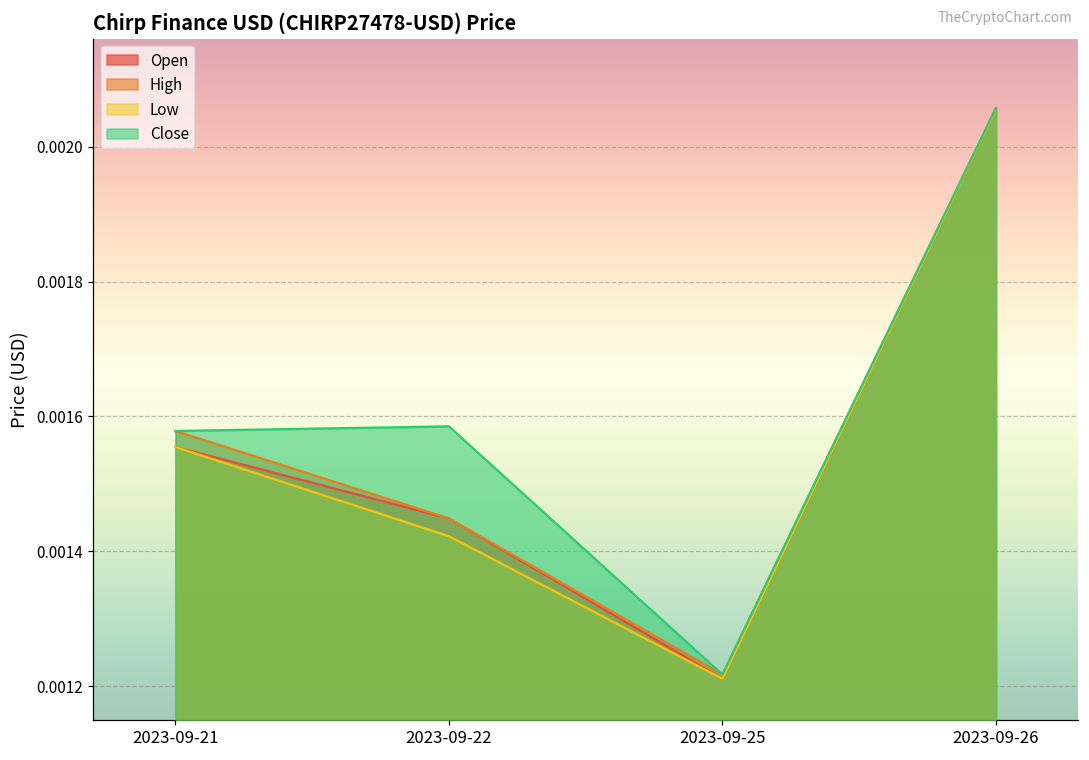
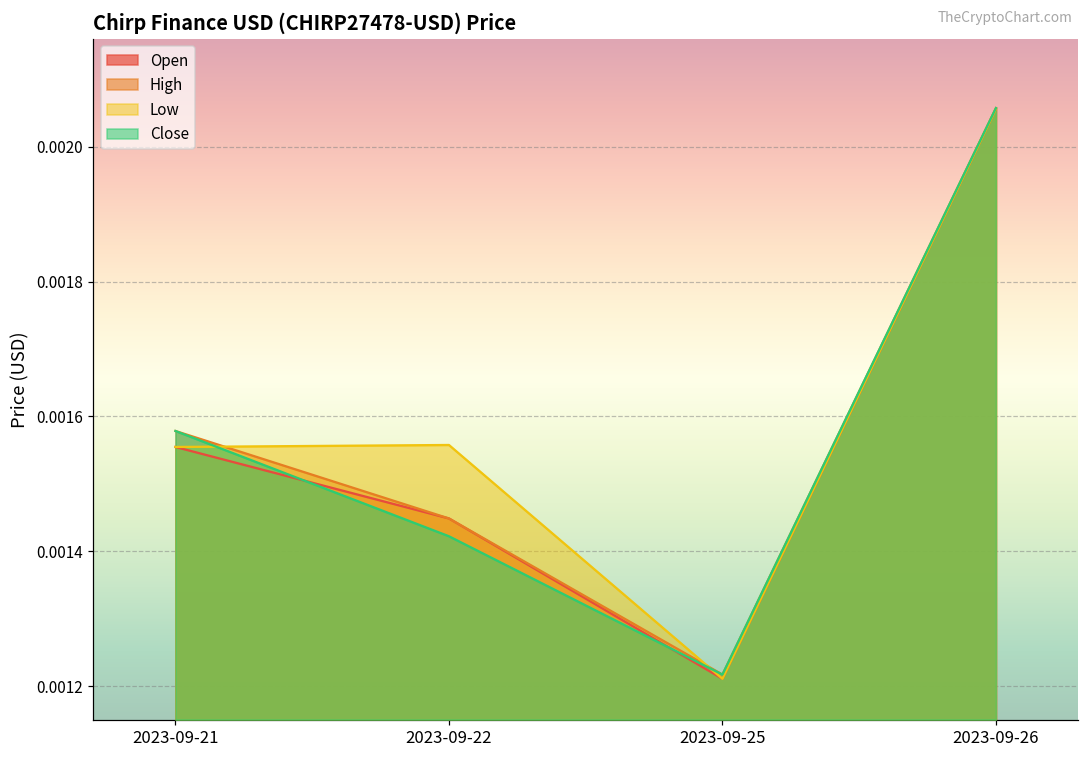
Low, 2023-09-22: 0.00142 -> 0.00156
Close, 2023-09-22: 0.00159 -> 0.00142
